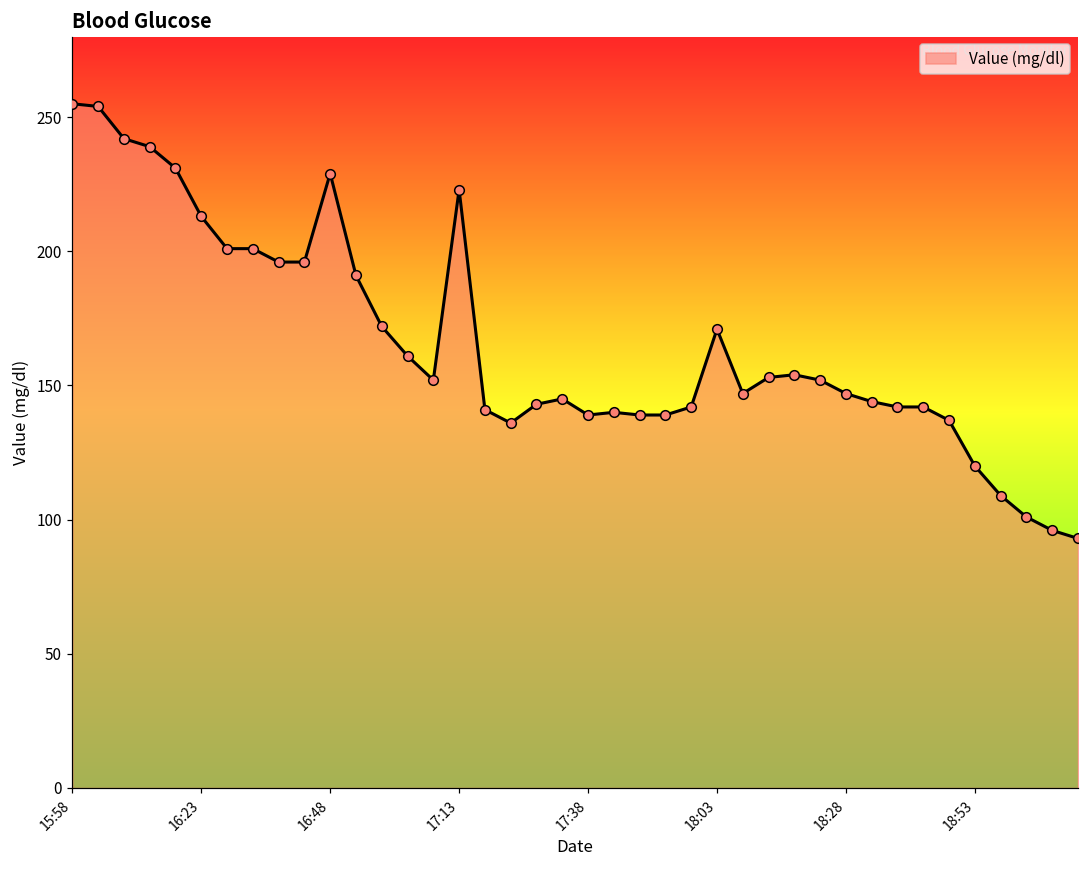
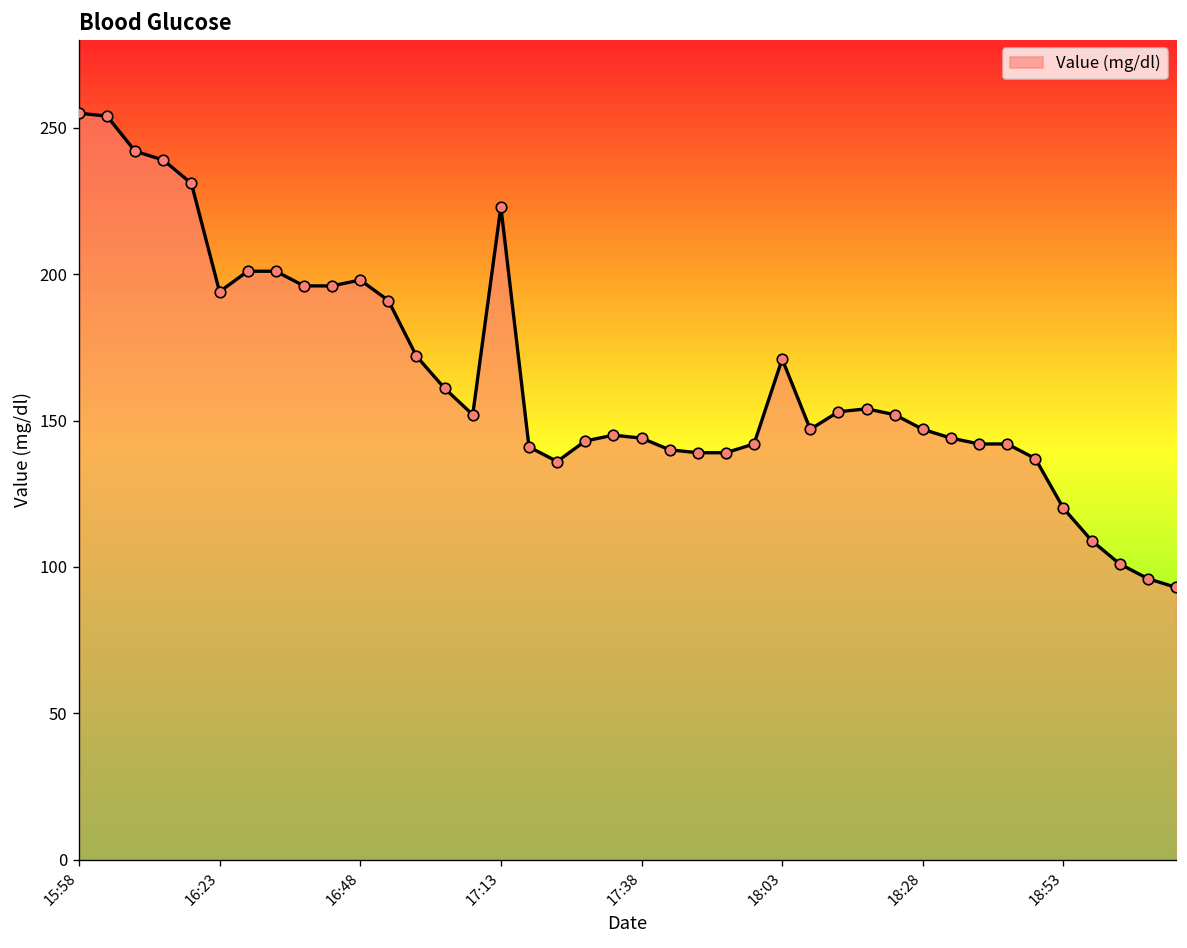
16:23: 213 -> 194
16:48: 229 -> 198
17:38: 139 -> 144
